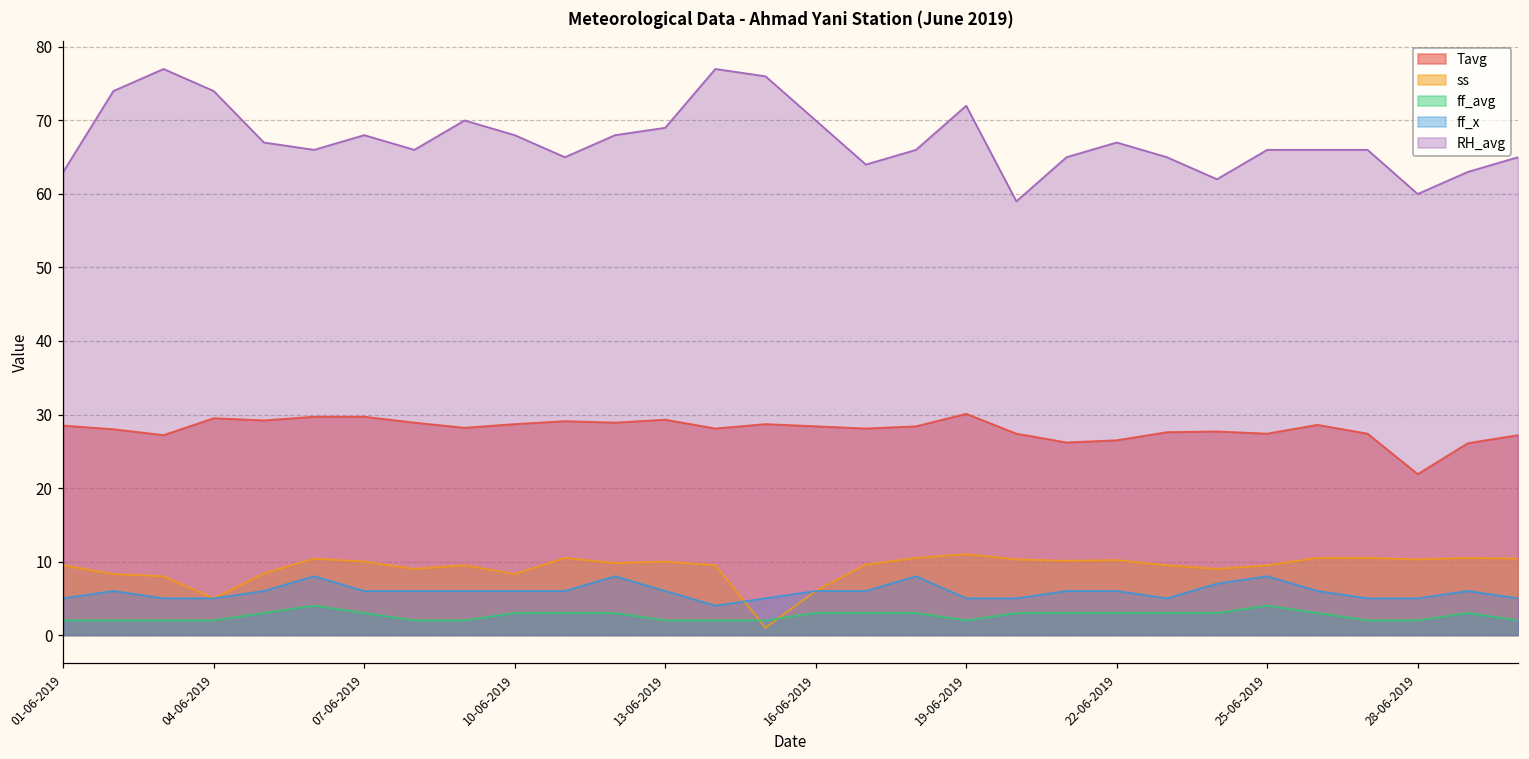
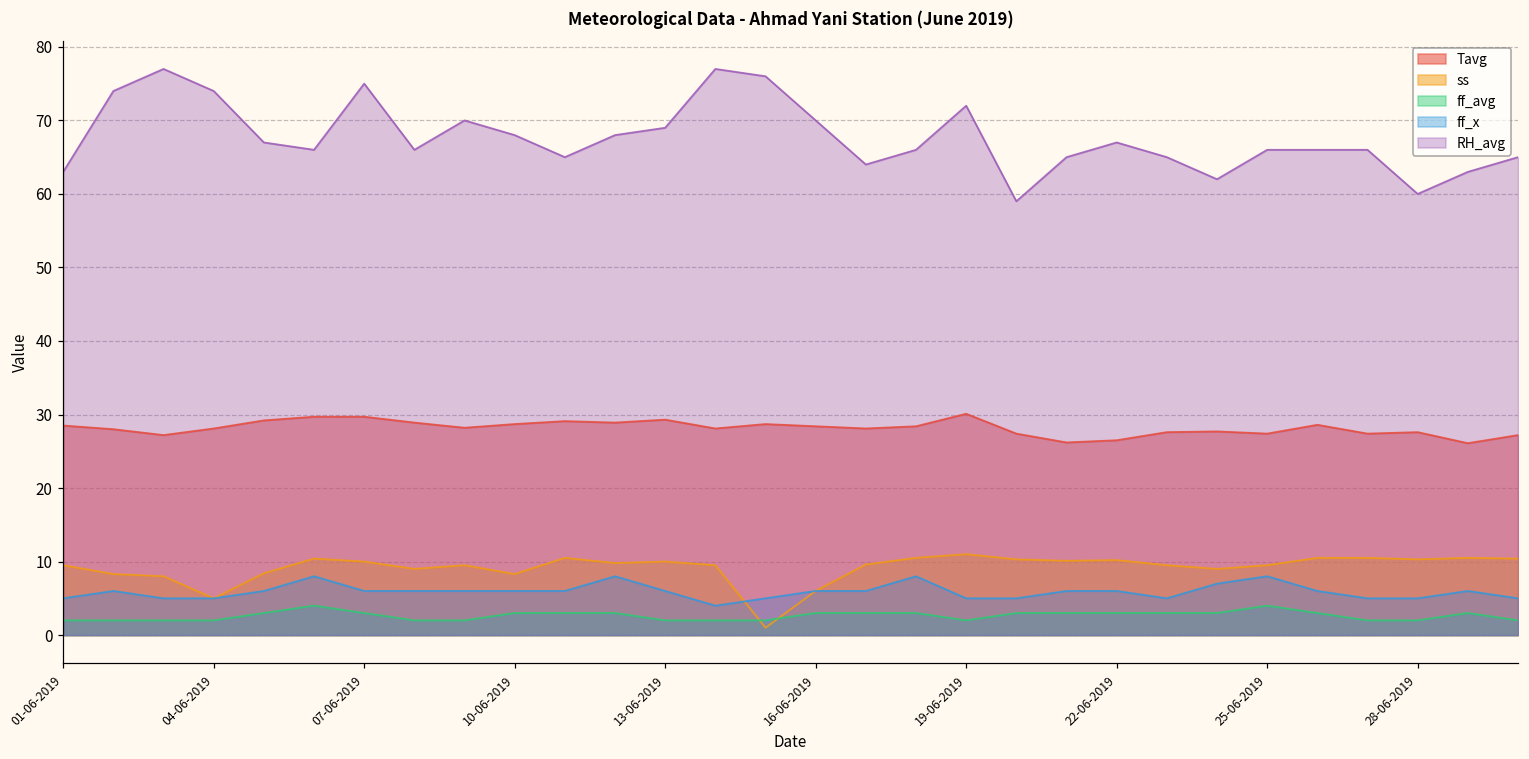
Tavg, 04-06-2019: 30 -> 28
RH_avg, 07-06-2019: 68 -> 75
Tavg, 28-06-2019: 22 -> 28
